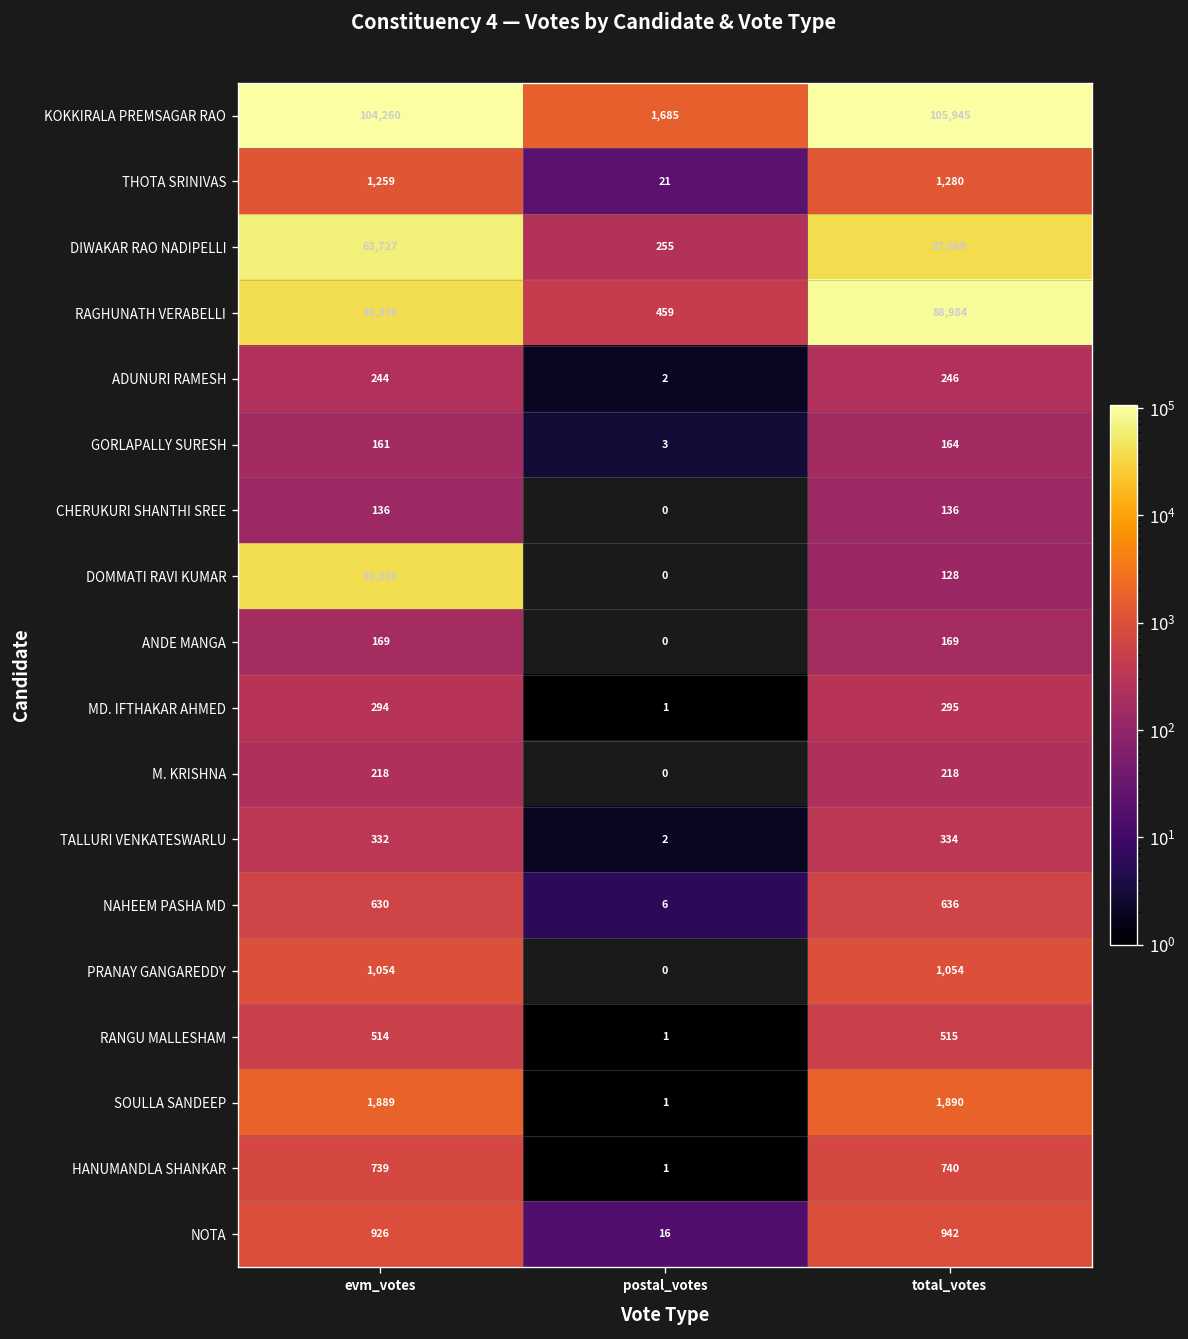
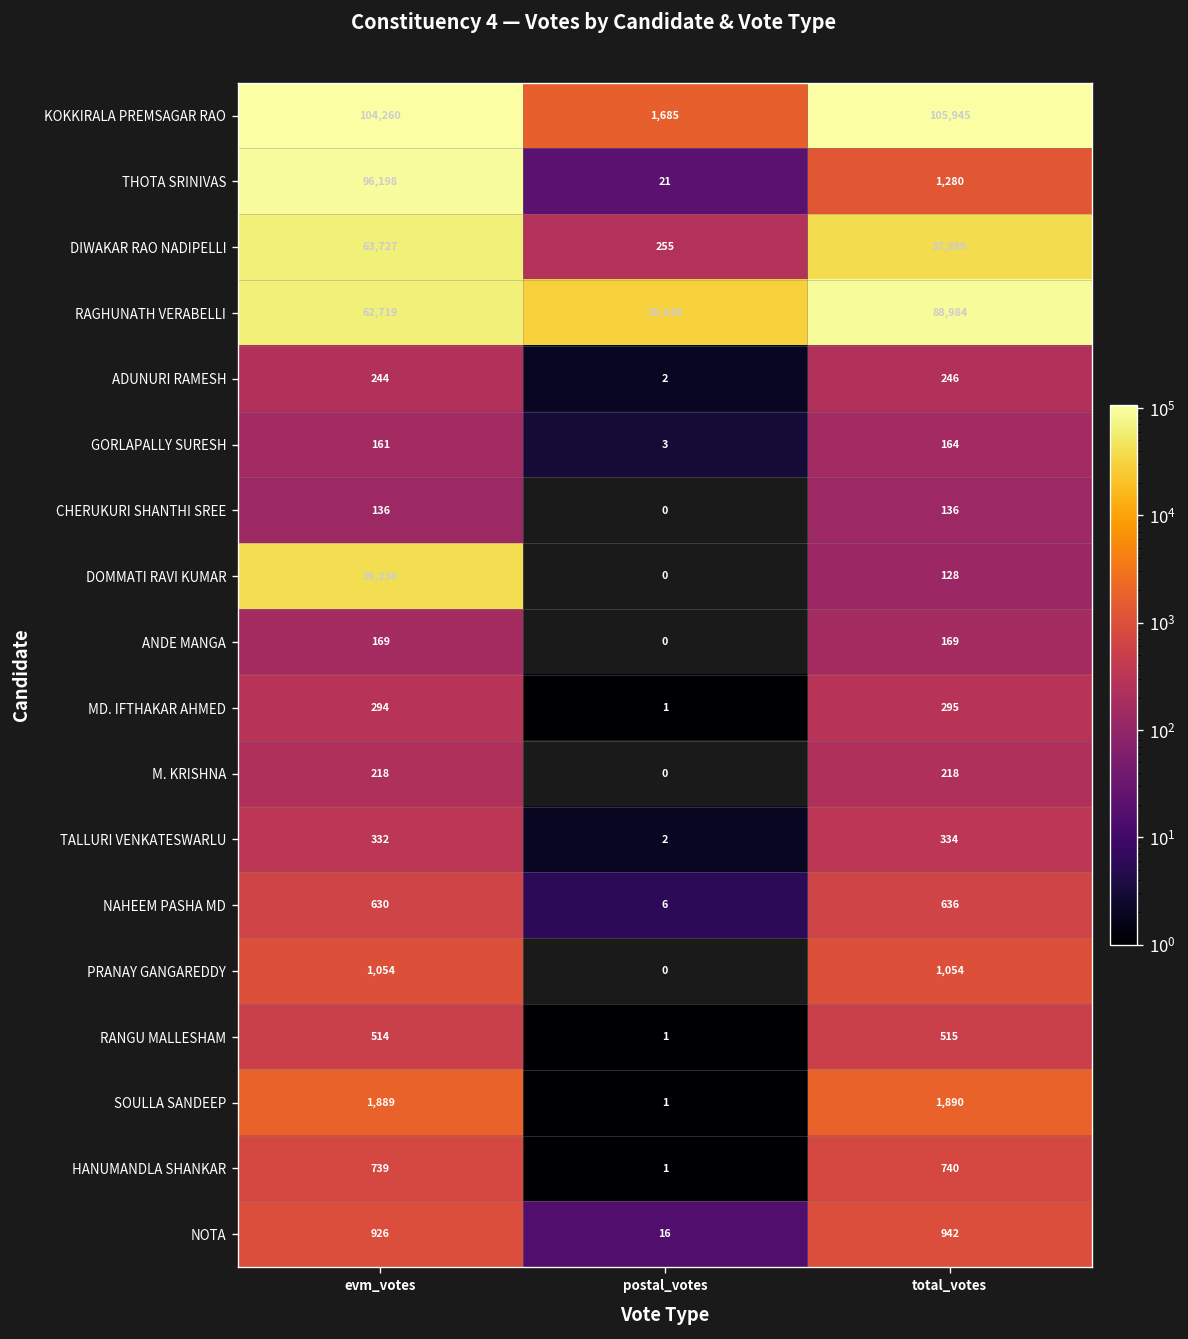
THOTA SRINIVAS, evm_votes: 1,259 -> 96,198
RAGHUNATH VERABELLI, evm_votes: 39,370 -> 62,719
RAGHUNATH VERABELLI, postal_votes: 459 -> 28,648
